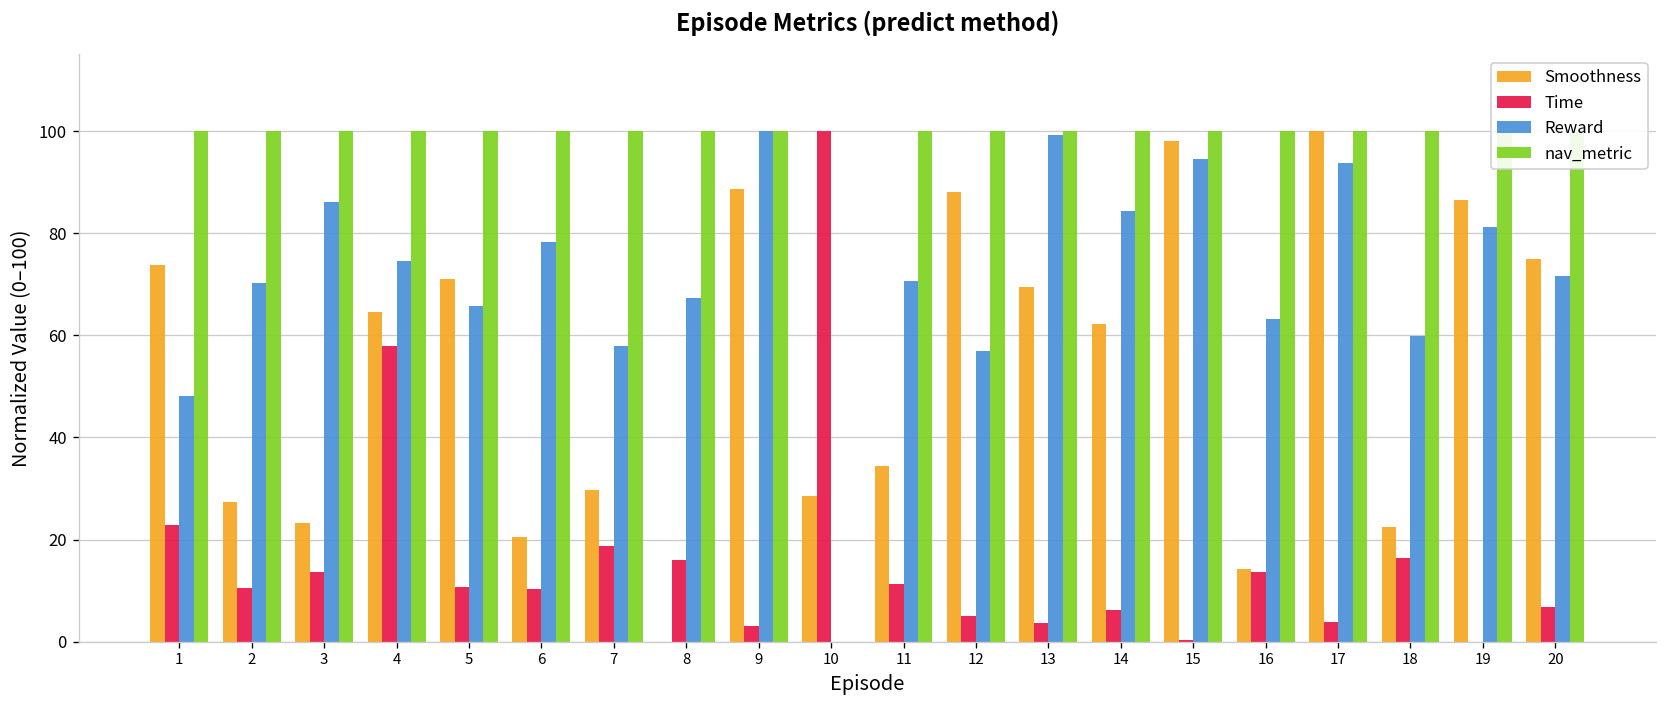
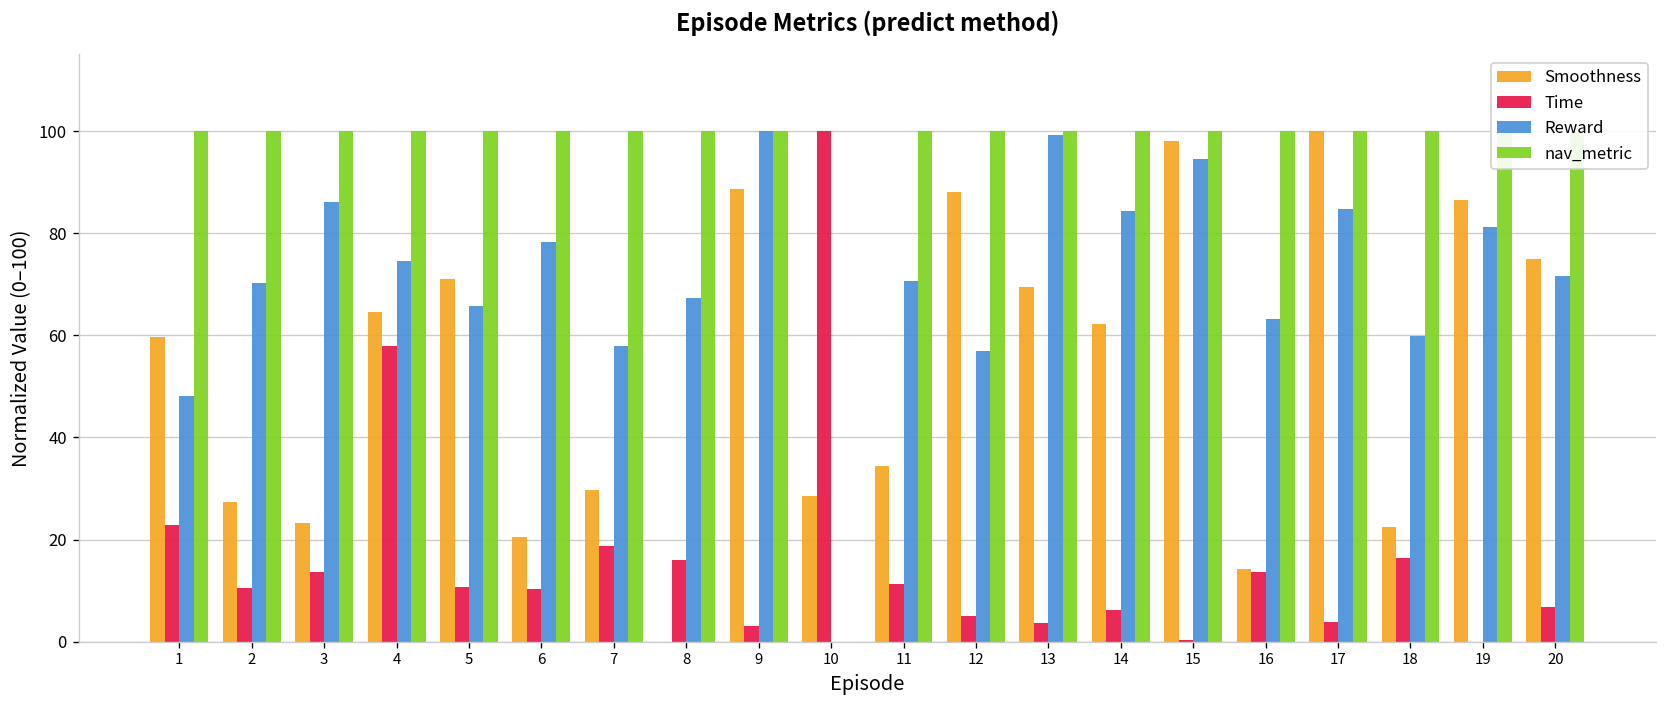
Smoothness, 1: 74 -> 60
Reward, 17: 94 -> 85
